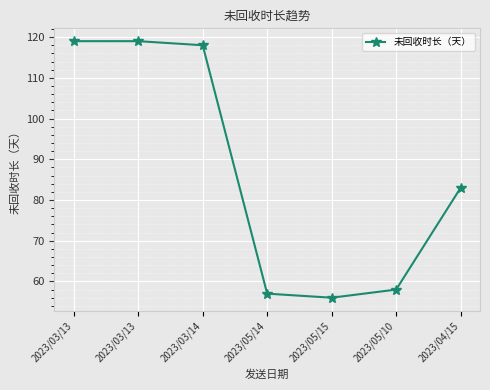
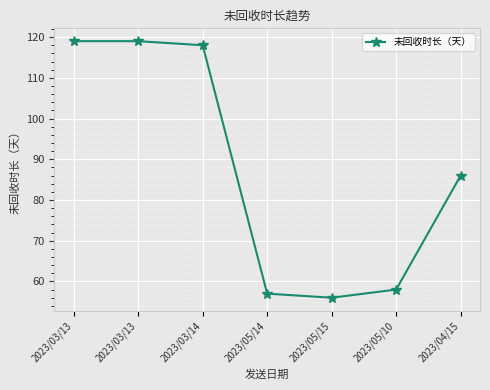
2023/04/15: 83 -> 86
